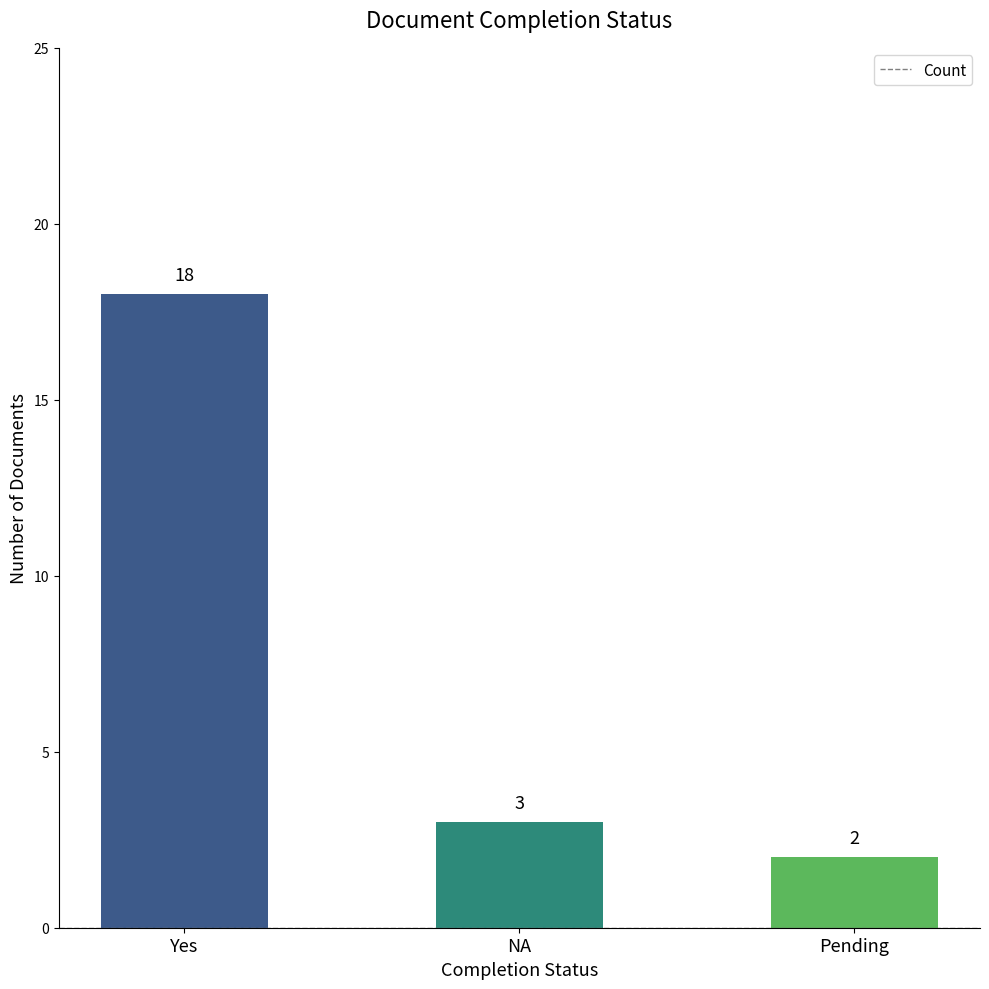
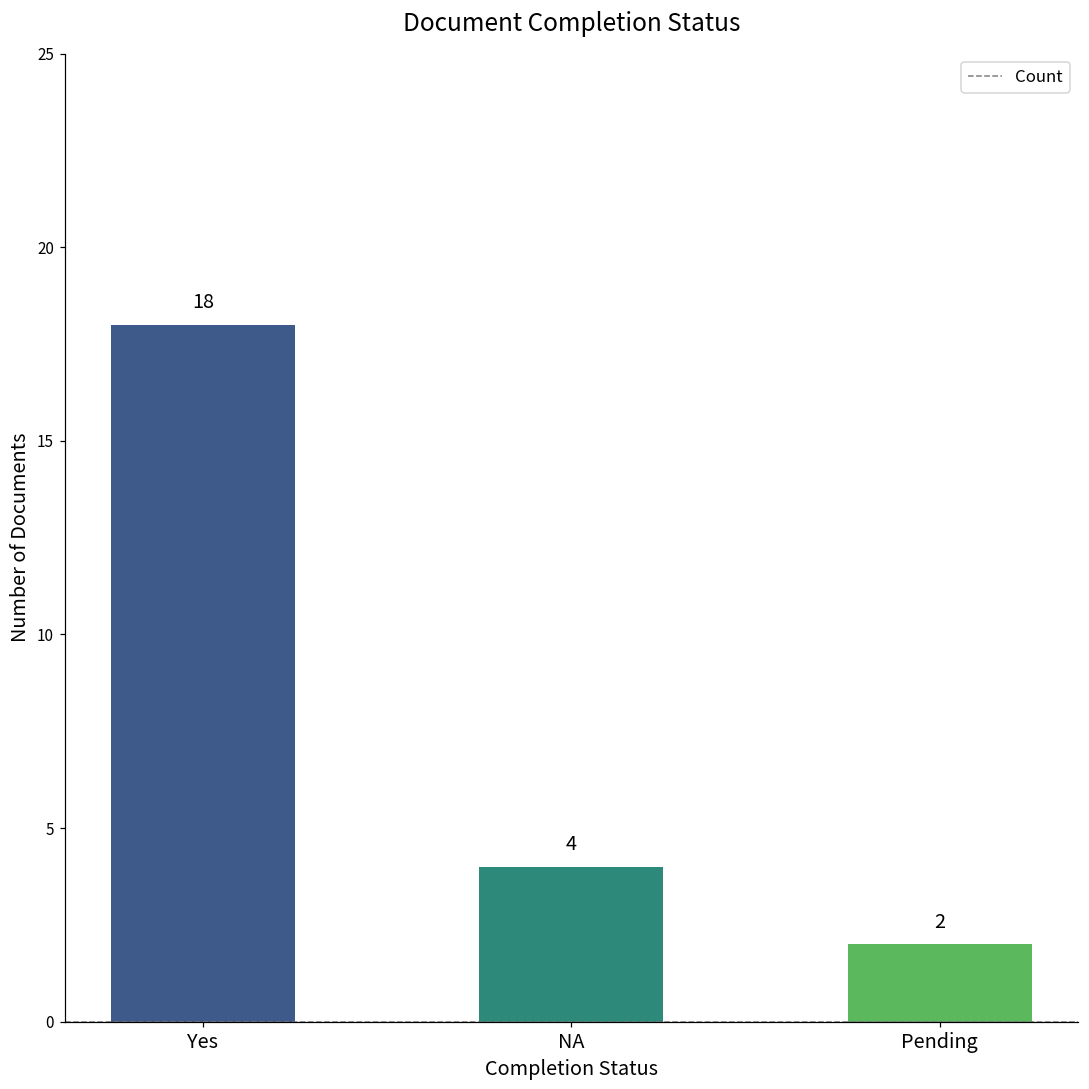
NA: 3 -> 4
